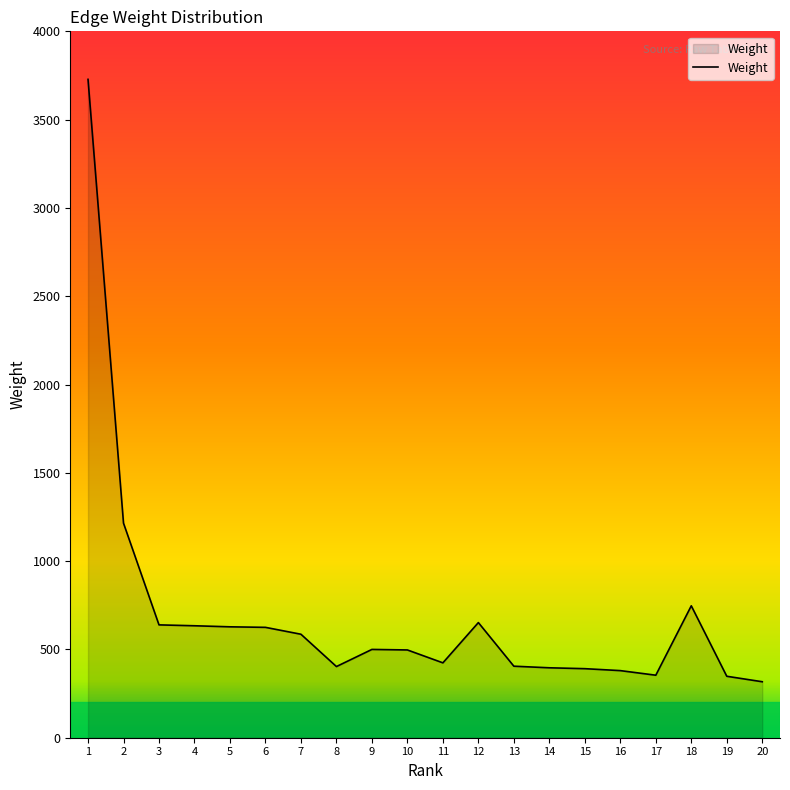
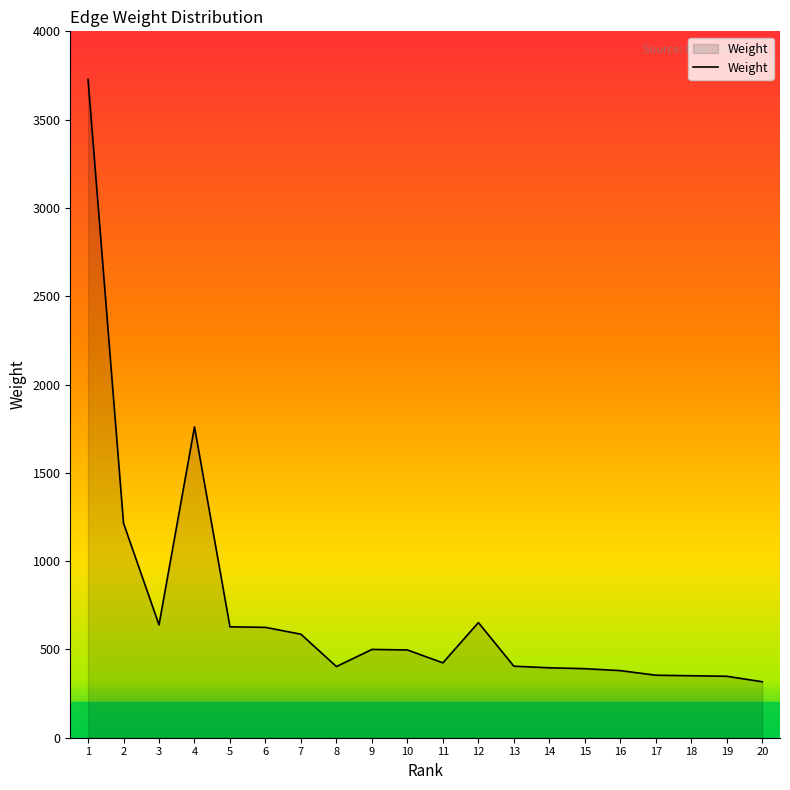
4: 630 -> 1760
18: 750 -> 350
